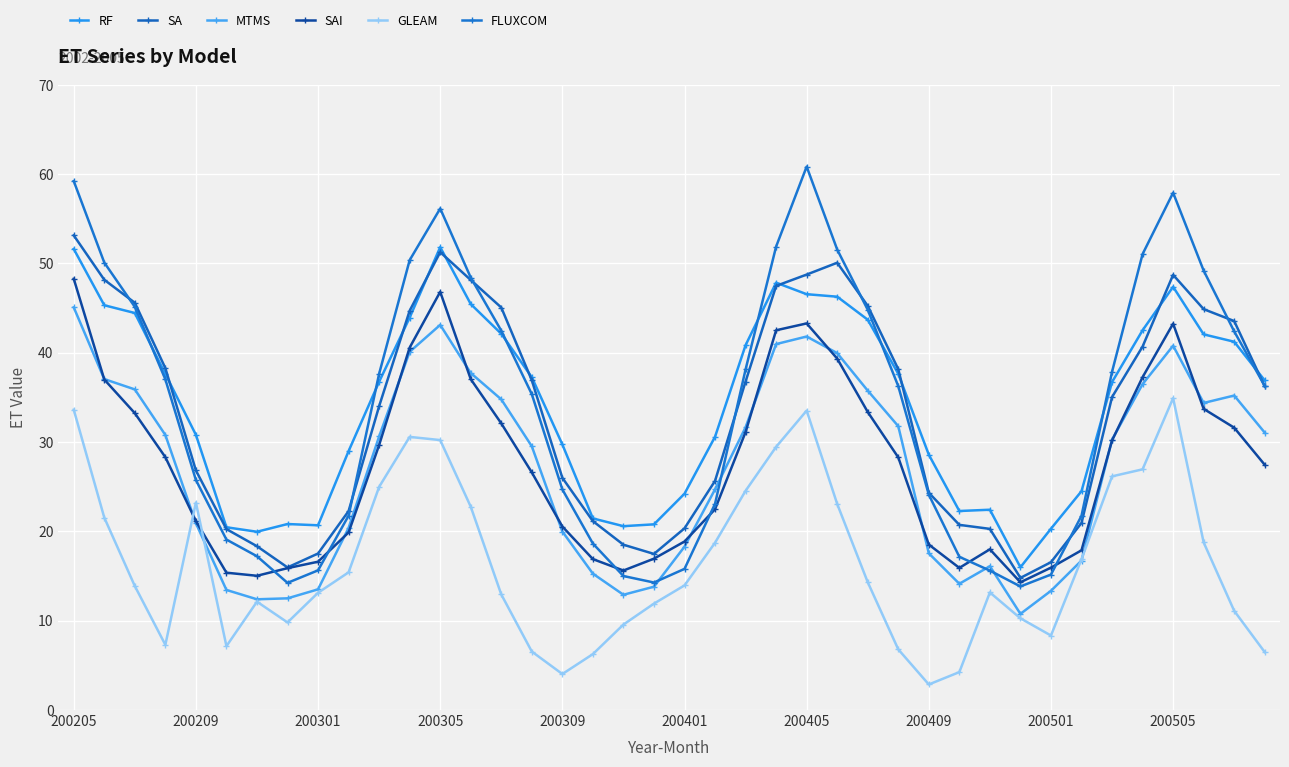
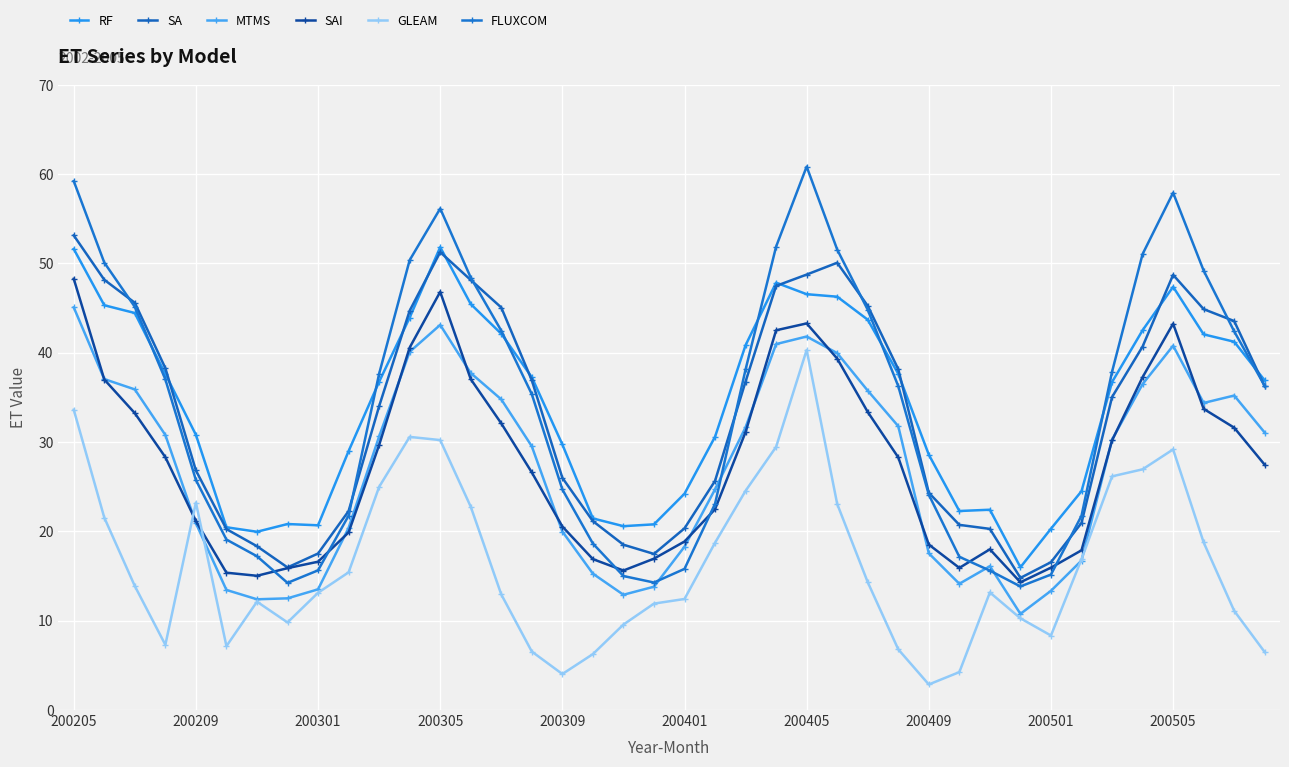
GLEAM, 200401: 14 -> 12
GLEAM, 200405: 34 -> 40
GLEAM, 200505: 35 -> 29
